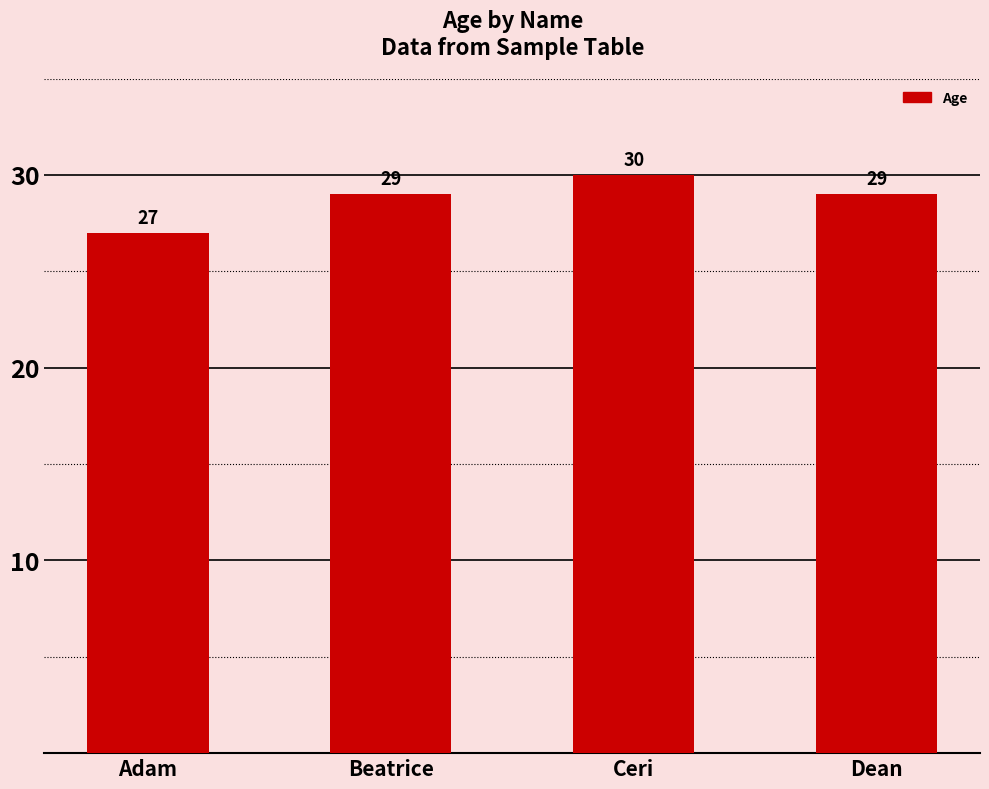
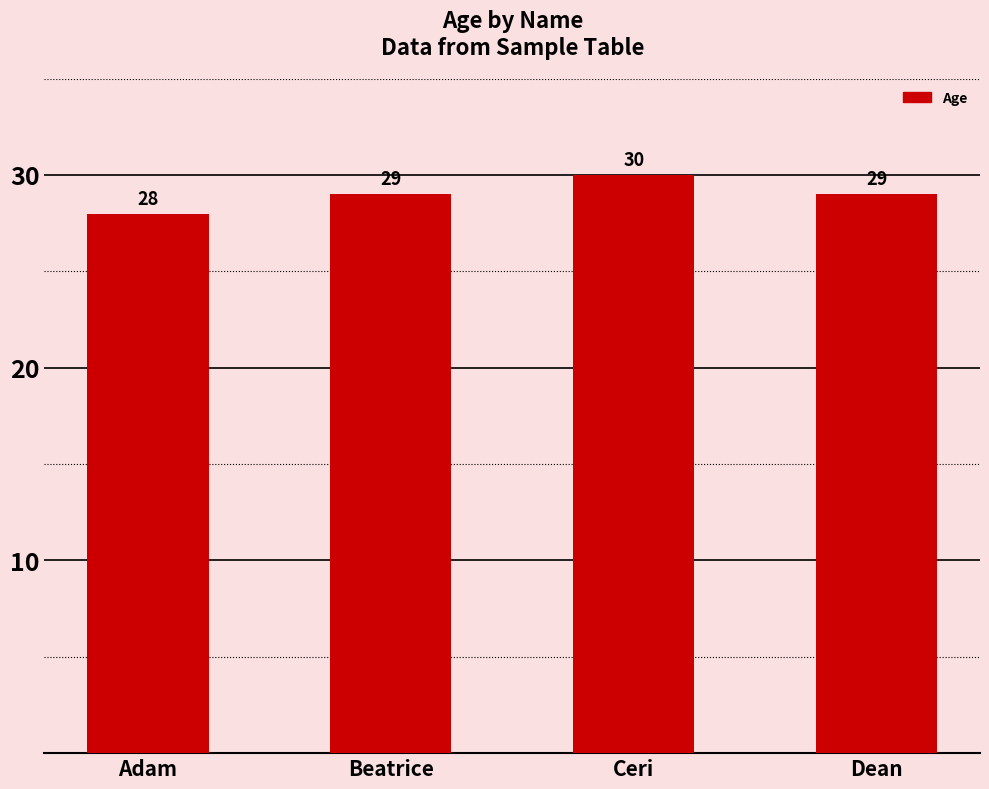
Adam: 27 -> 28
